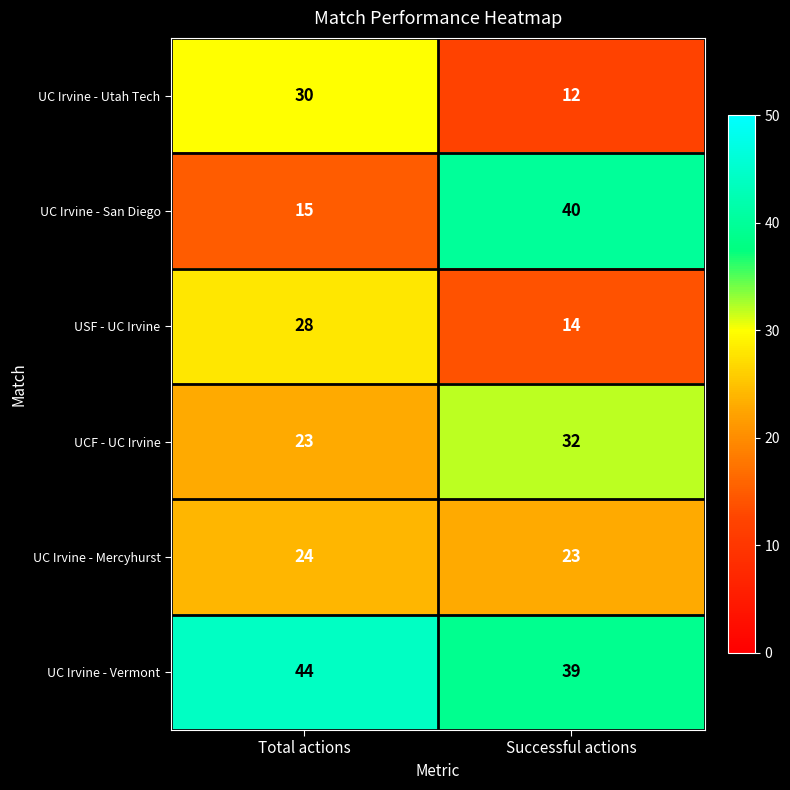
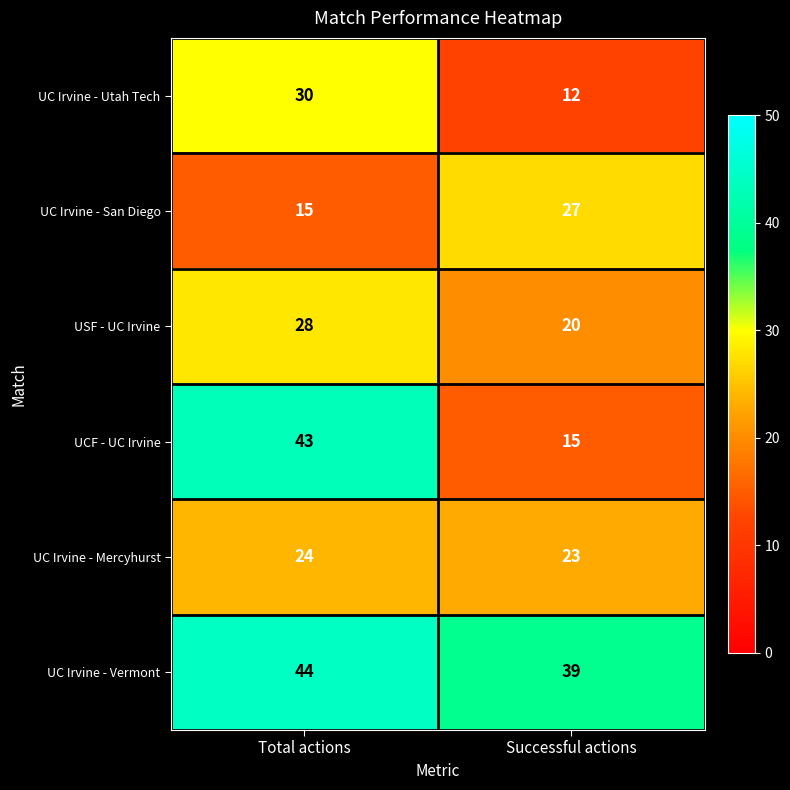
UC Irvine - San Diego, Successful actions: 40 -> 27
USF - UC Irvine, Successful actions: 14 -> 20
UCF - UC Irvine, Total actions: 23 -> 43
UCF - UC Irvine, Successful actions: 32 -> 15
